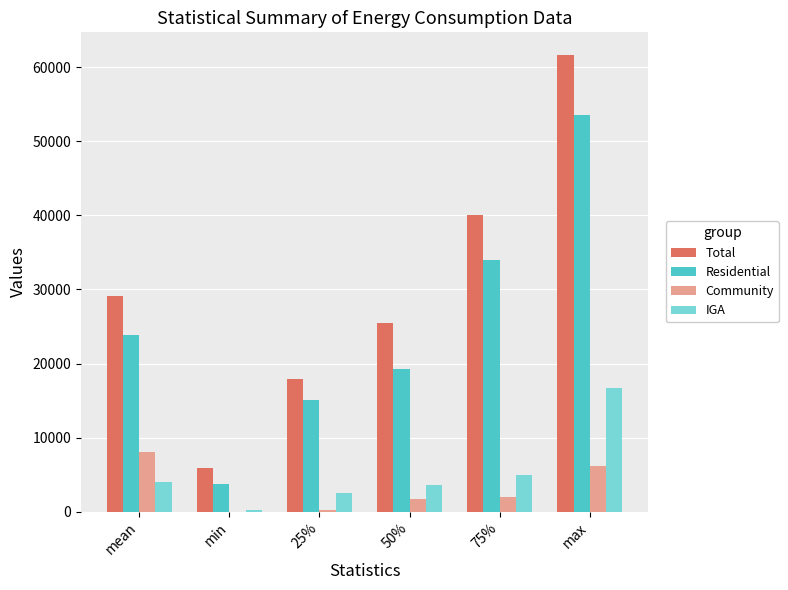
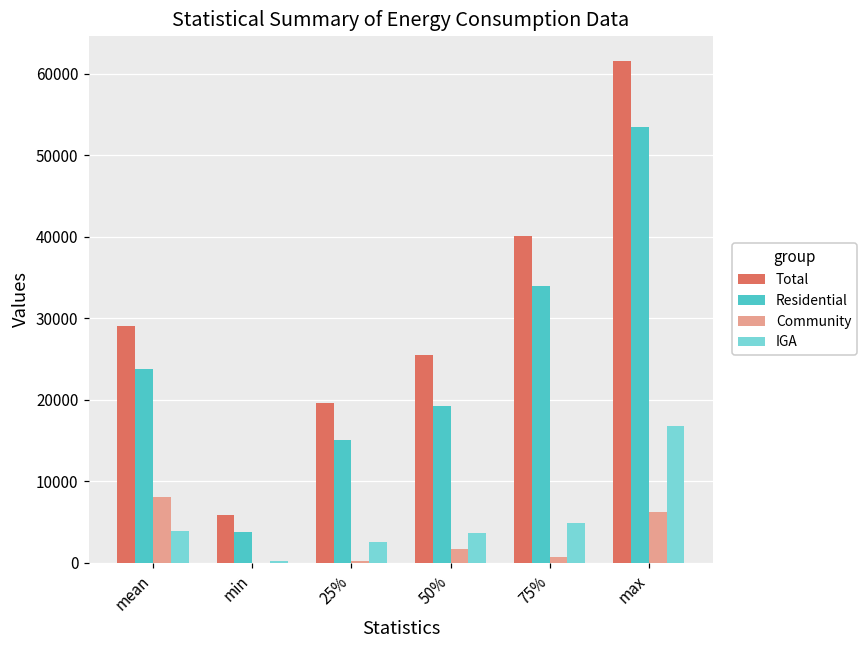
Total, 25%: 18000 -> 20000
Community, 75%: 2000 -> 1000
